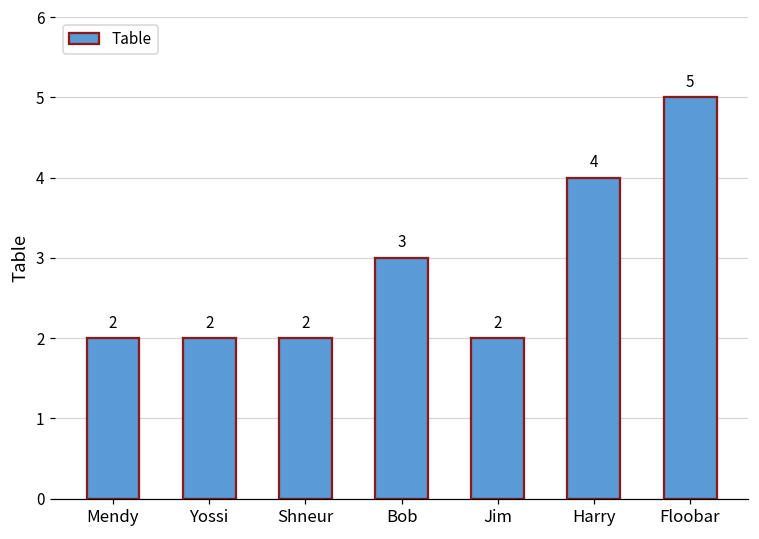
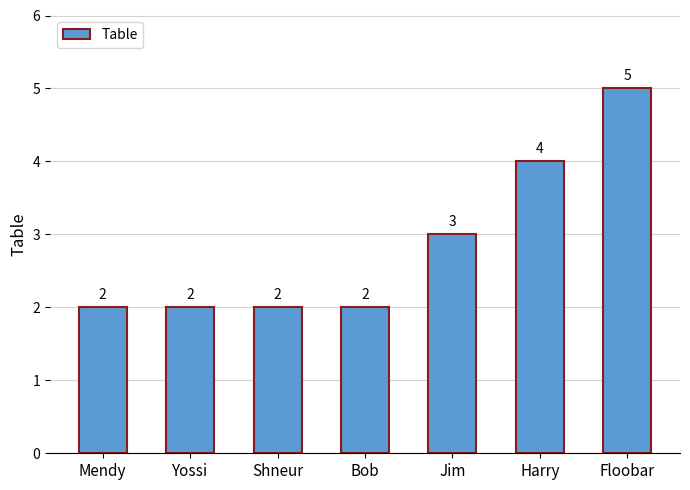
Bob: 3 -> 2
Jim: 2 -> 3
